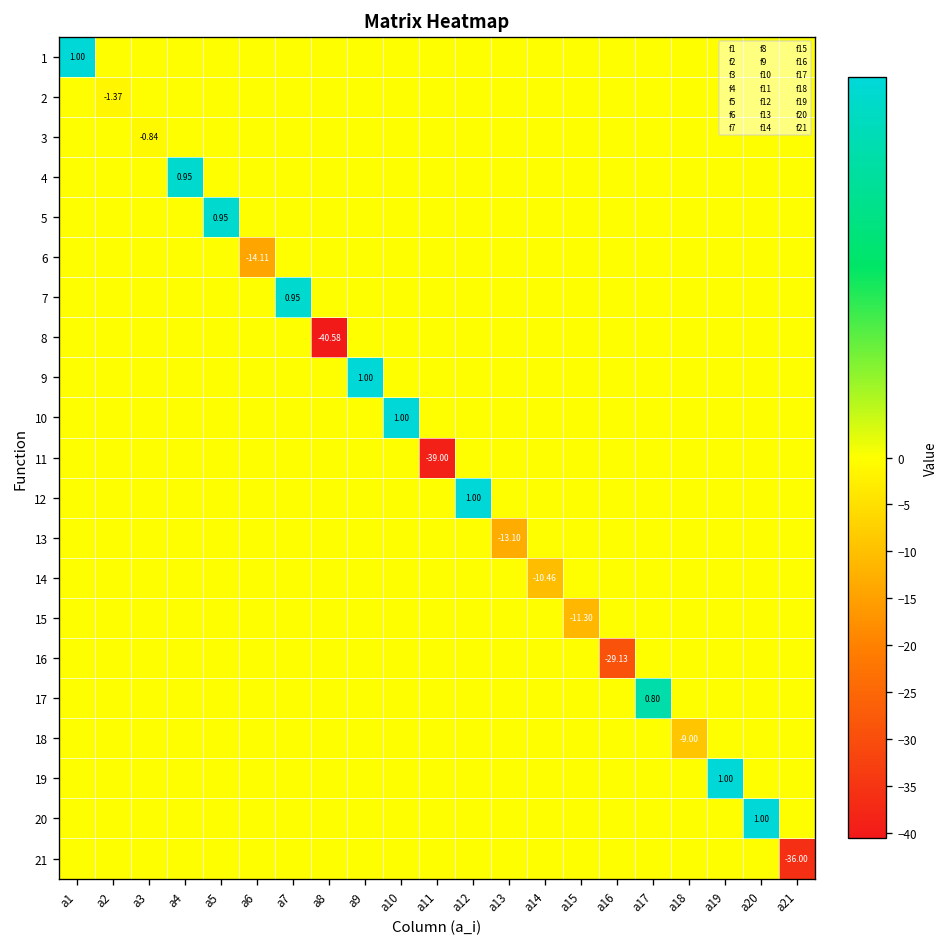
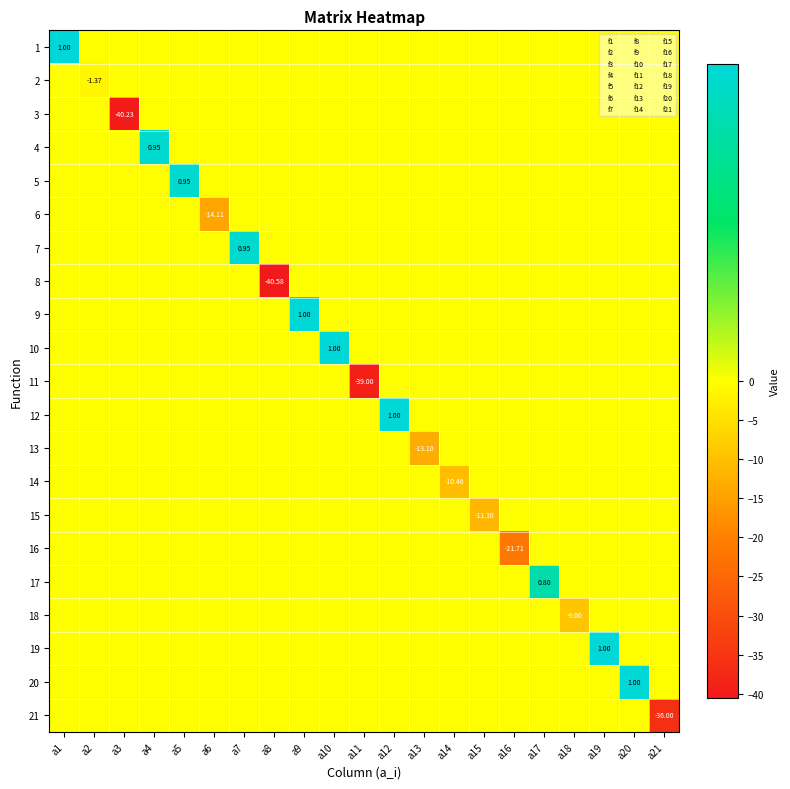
3, a3: -0.84 -> -40.23
16, a16: -29.13 -> -21.71
